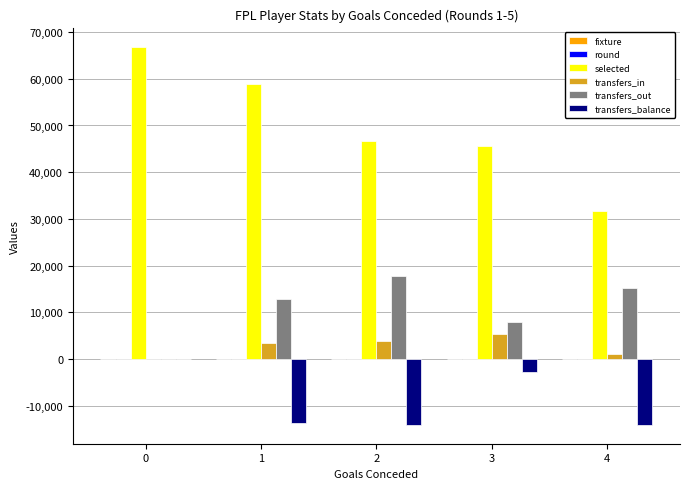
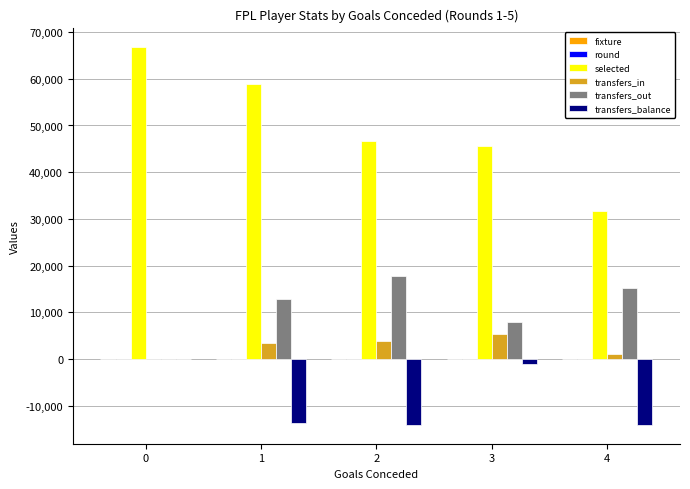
transfers_balance, 3: -3,000 -> -1,000
